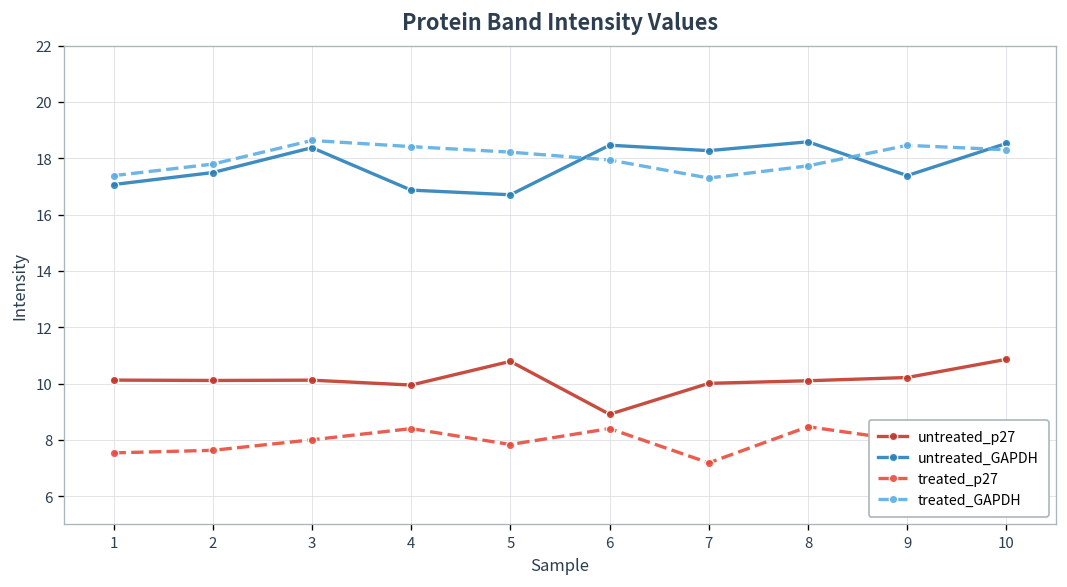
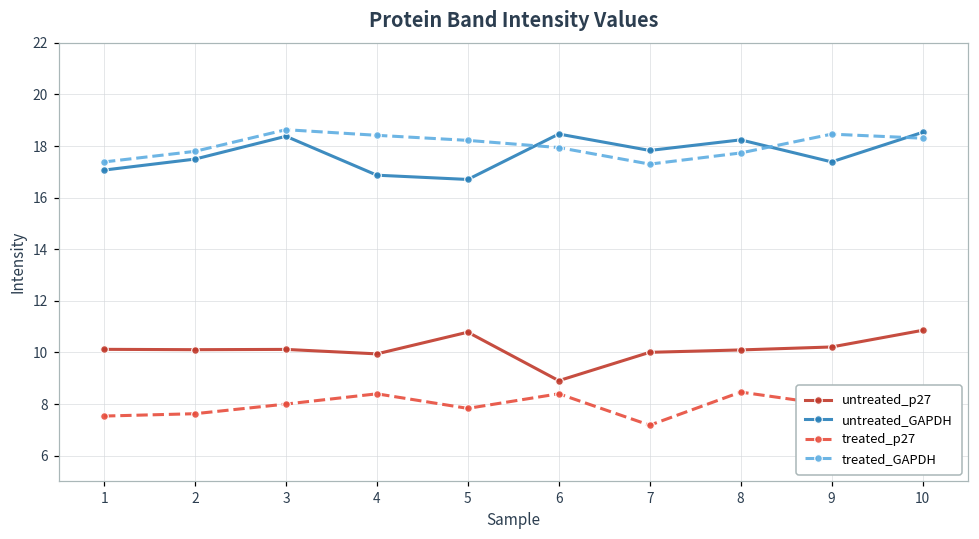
untreated_GAPDH, 7: 18.3 -> 17.8
untreated_GAPDH, 8: 18.6 -> 18.2
